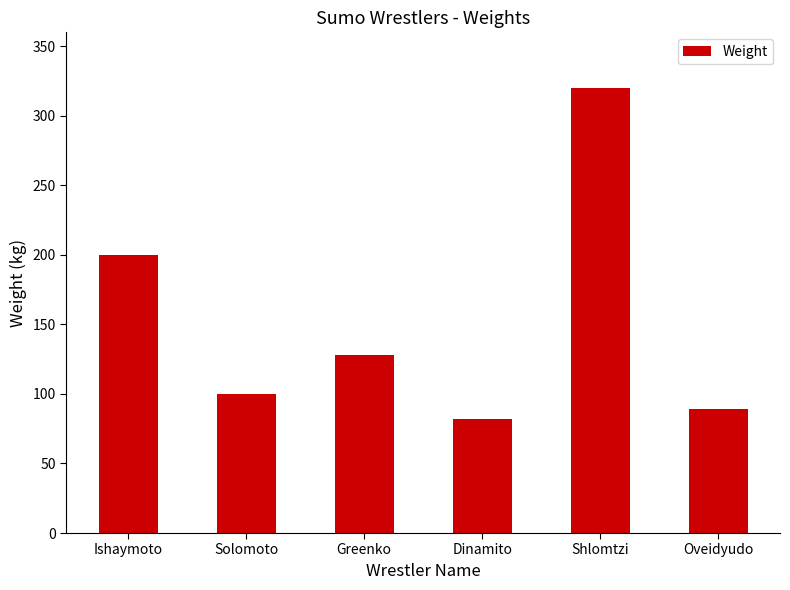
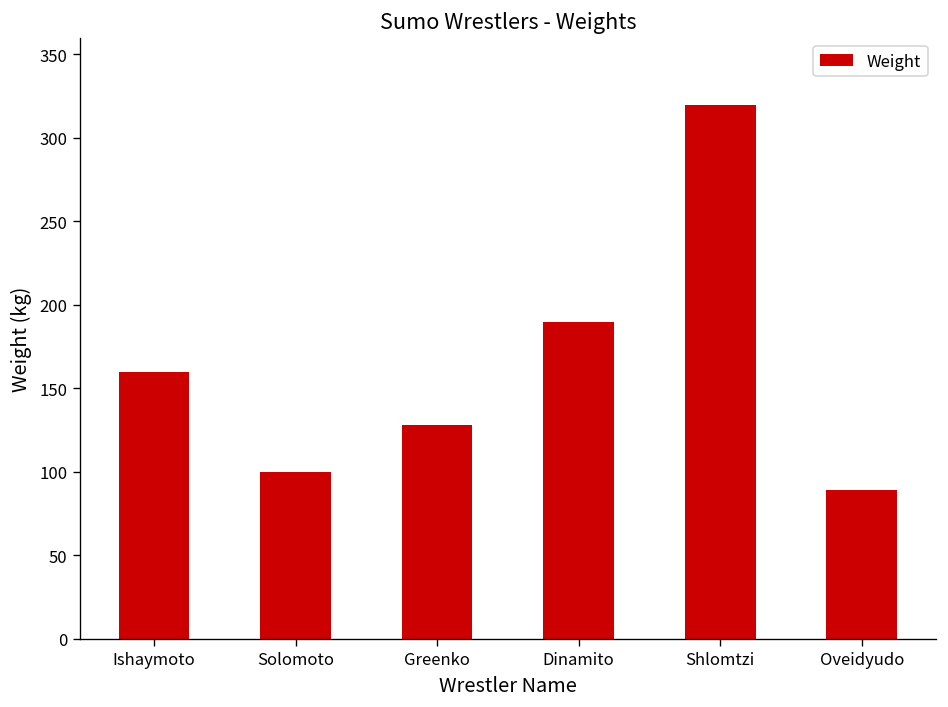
Ishaymoto: 200 -> 160
Dinamito: 82 -> 190
